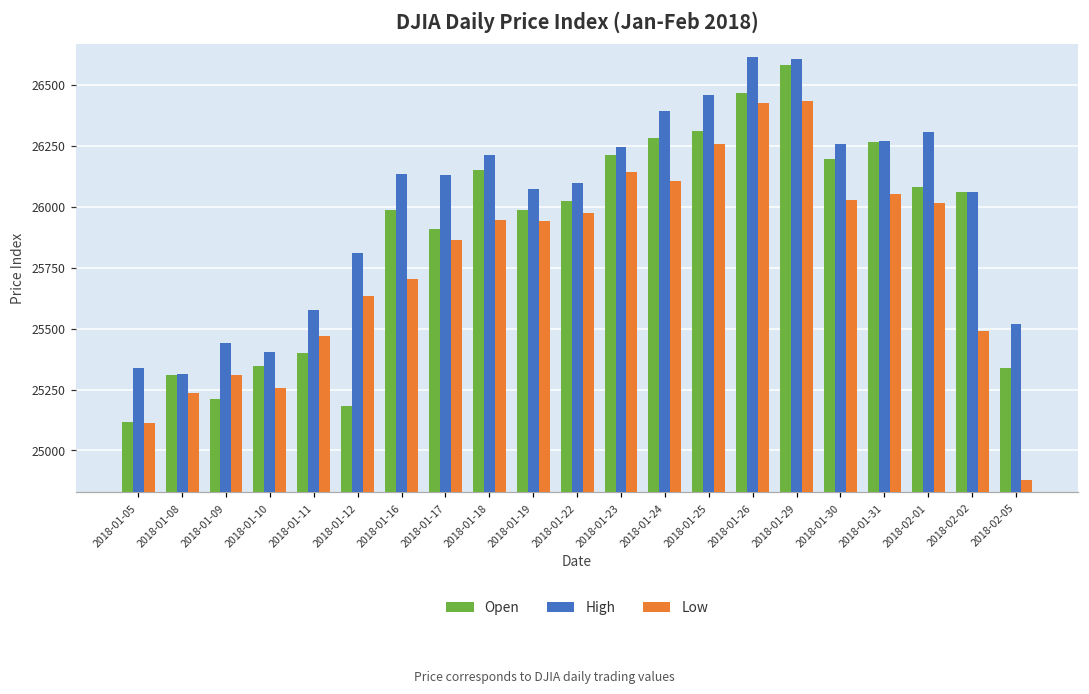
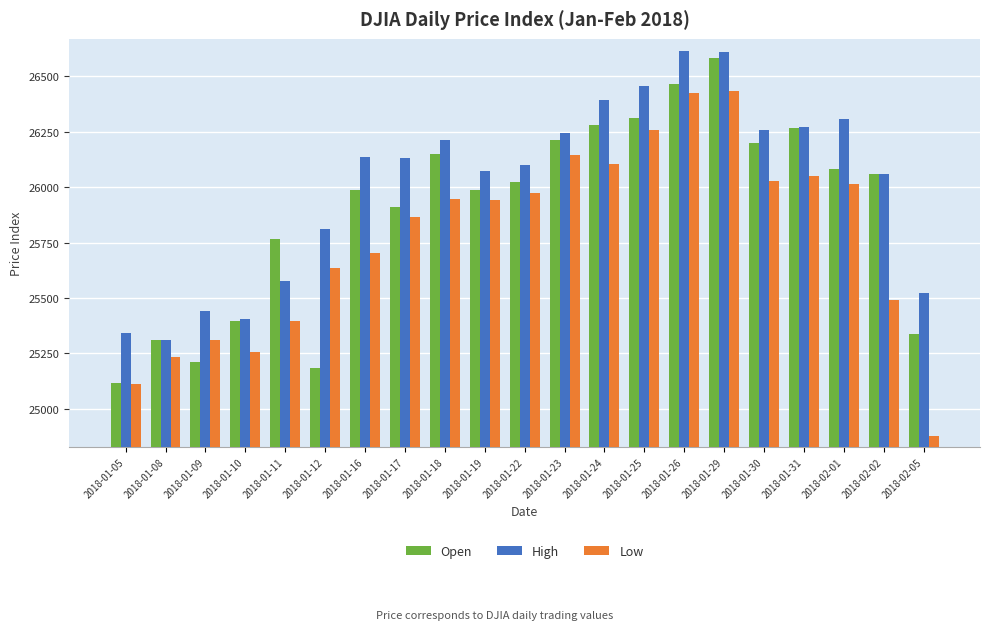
Open, 2018-01-10: 25350 -> 25400
Open, 2018-01-11: 25400 -> 25770
Low, 2018-01-11: 25470 -> 25400
